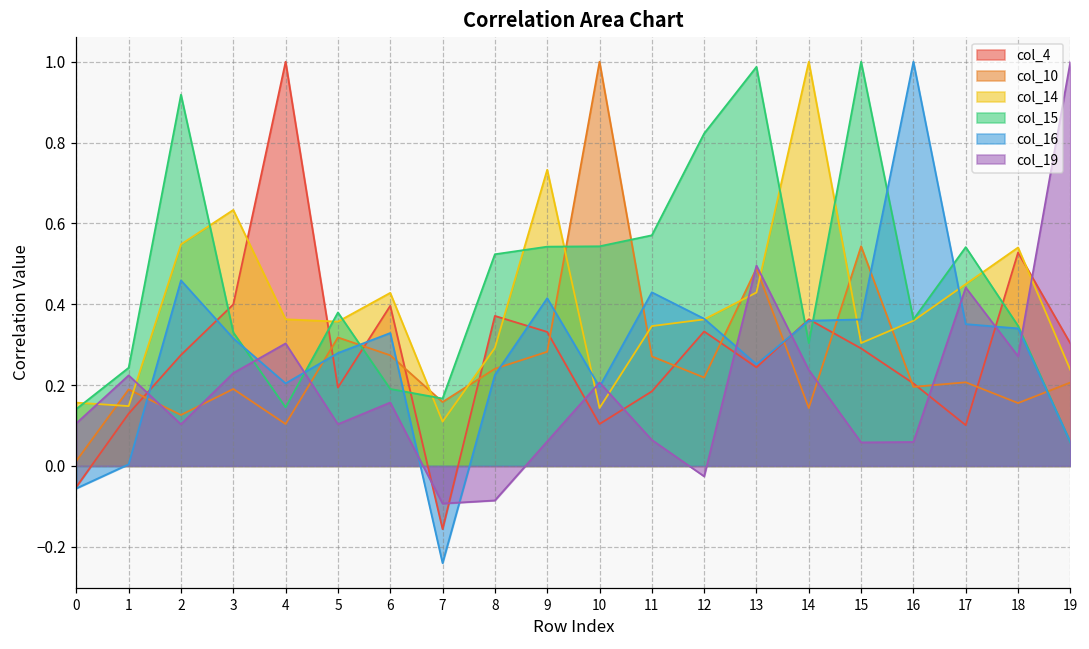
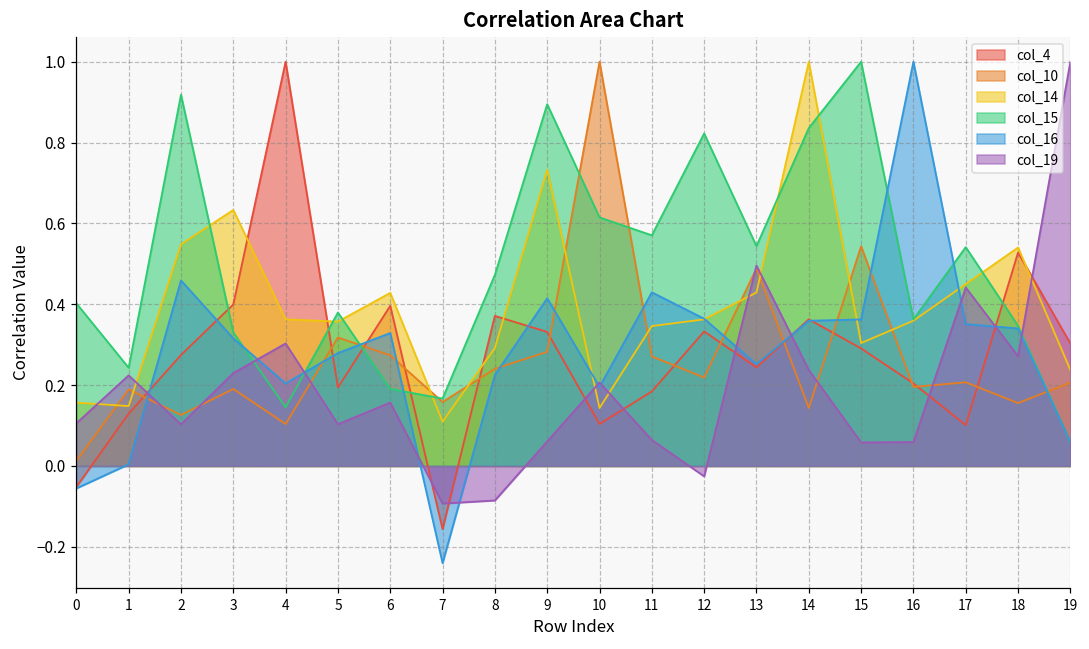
col_15, 0: 0.14 -> 0.40
col_15, 8: 0.52 -> 0.47
col_15, 9: 0.54 -> 0.89
col_15, 10: 0.54 -> 0.61
col_15, 13: 0.99 -> 0.54
col_15, 14: 0.30 -> 0.84
